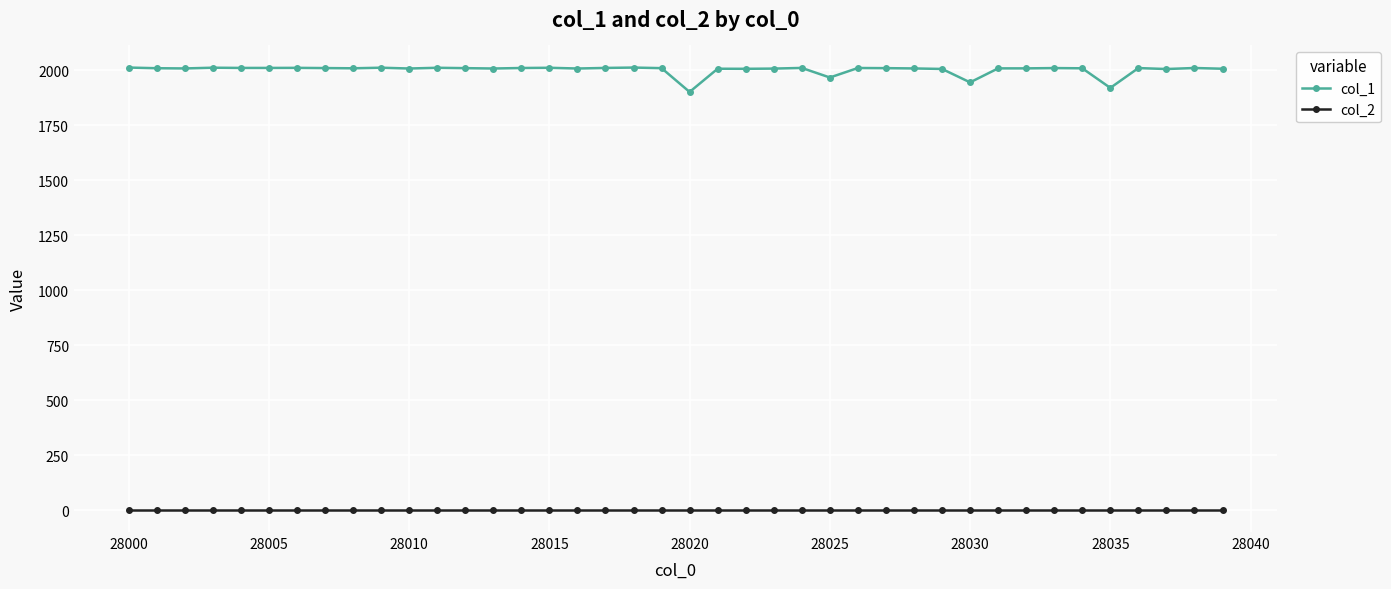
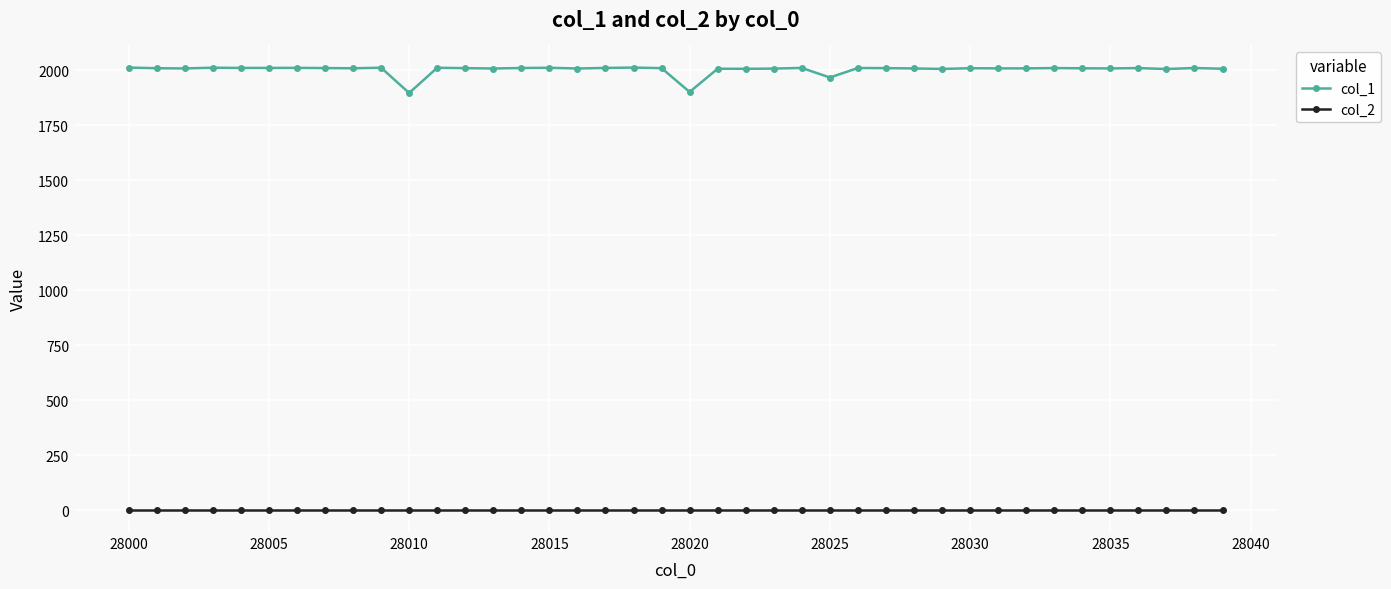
col_1, 28010: 2010 -> 1900
col_1, 28030: 1950 -> 2010
col_1, 28035: 1920 -> 2010
